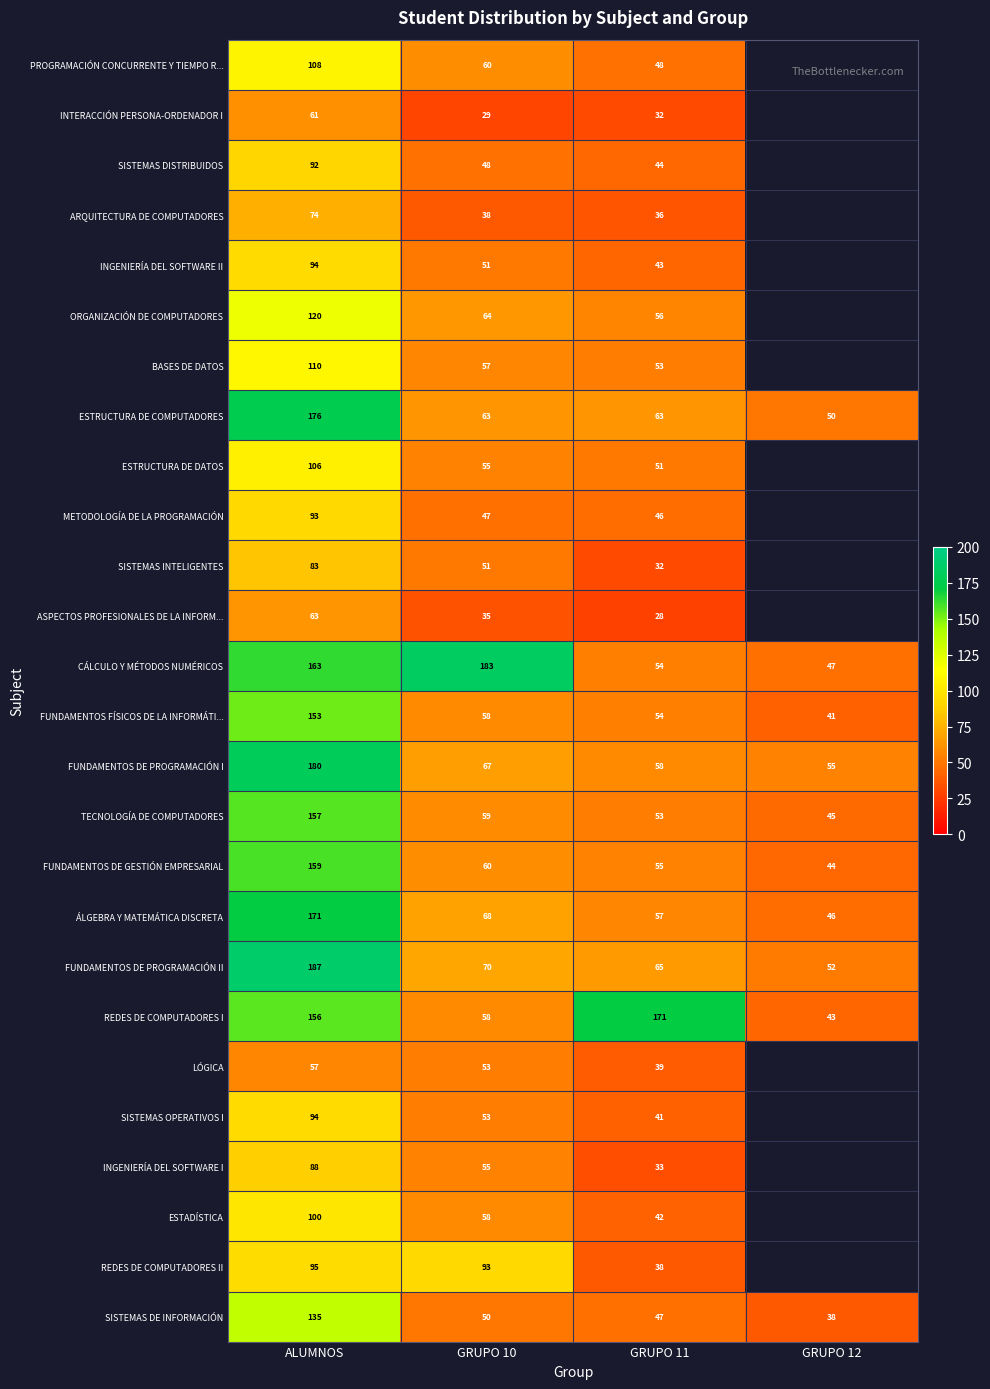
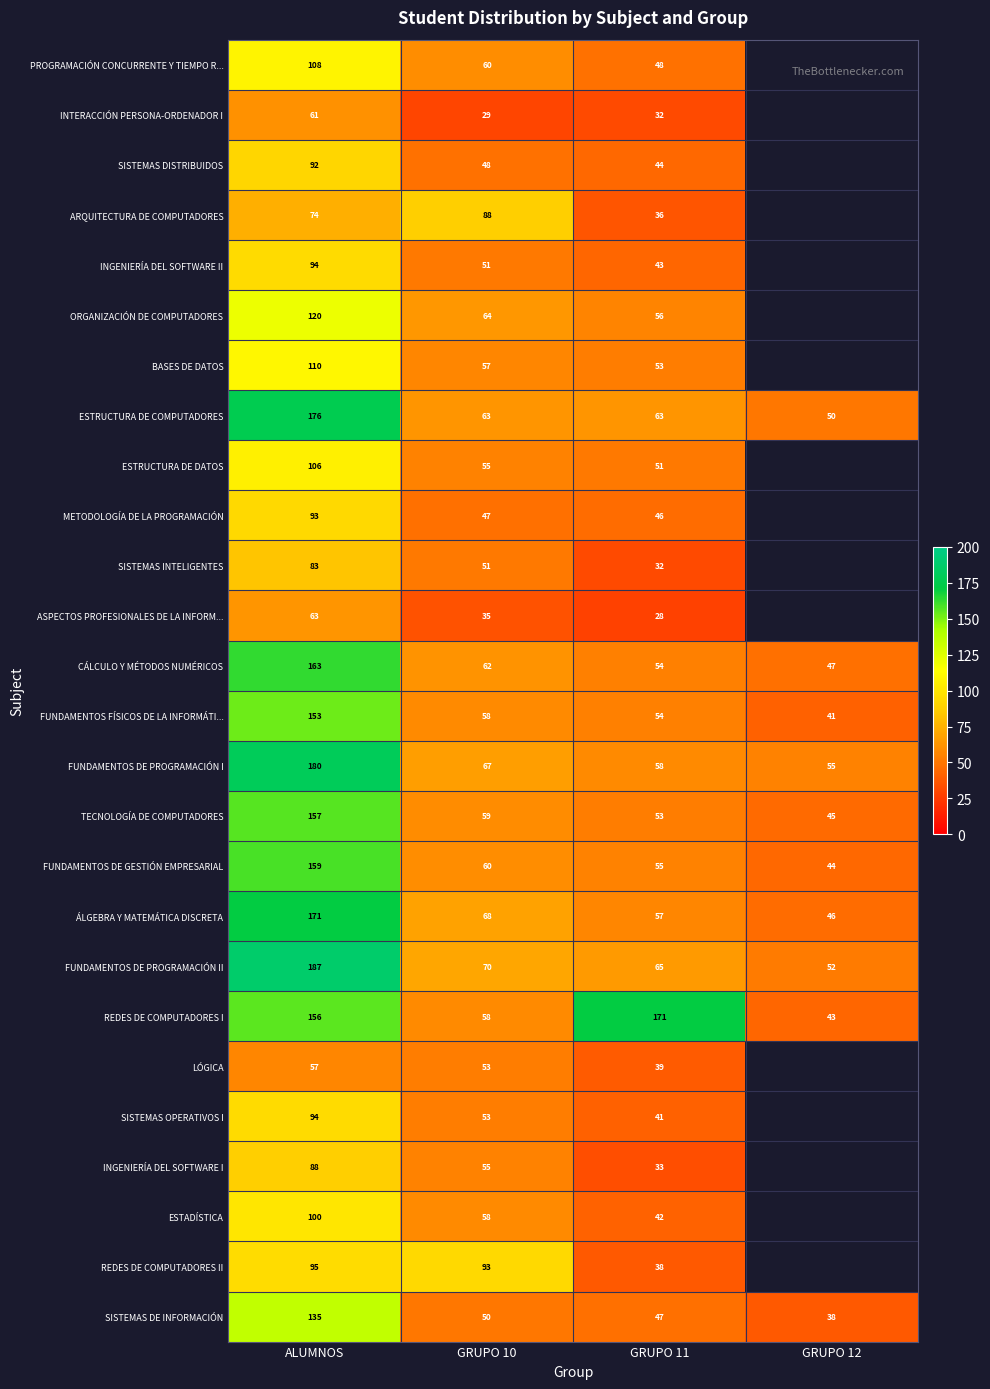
ARQUITECTURA DE COMPUTADORES, GRUPO 10: 38 -> 88
CÁLCULO Y MÉTODOS NUMÉRICOS, GRUPO 10: 183 -> 62
